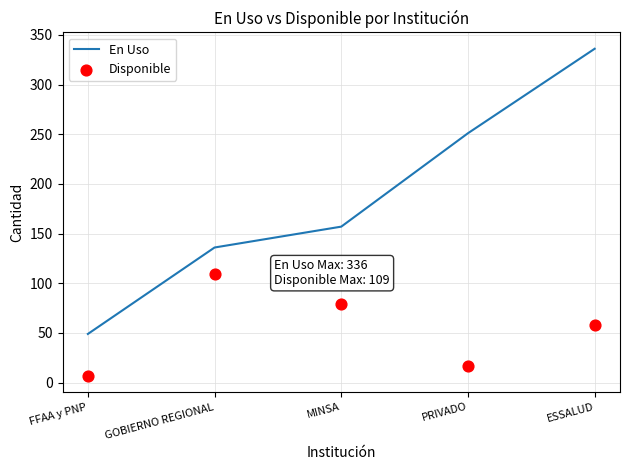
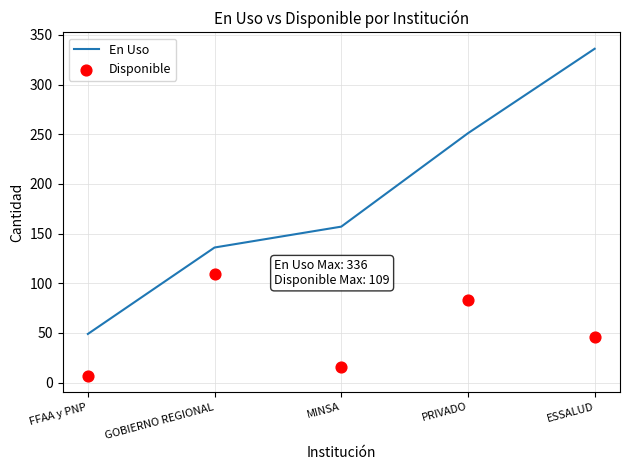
Disponible, MINSA: 80 -> 20
Disponible, PRIVADO: 20 -> 80
Disponible, ESSALUD: 60 -> 50
